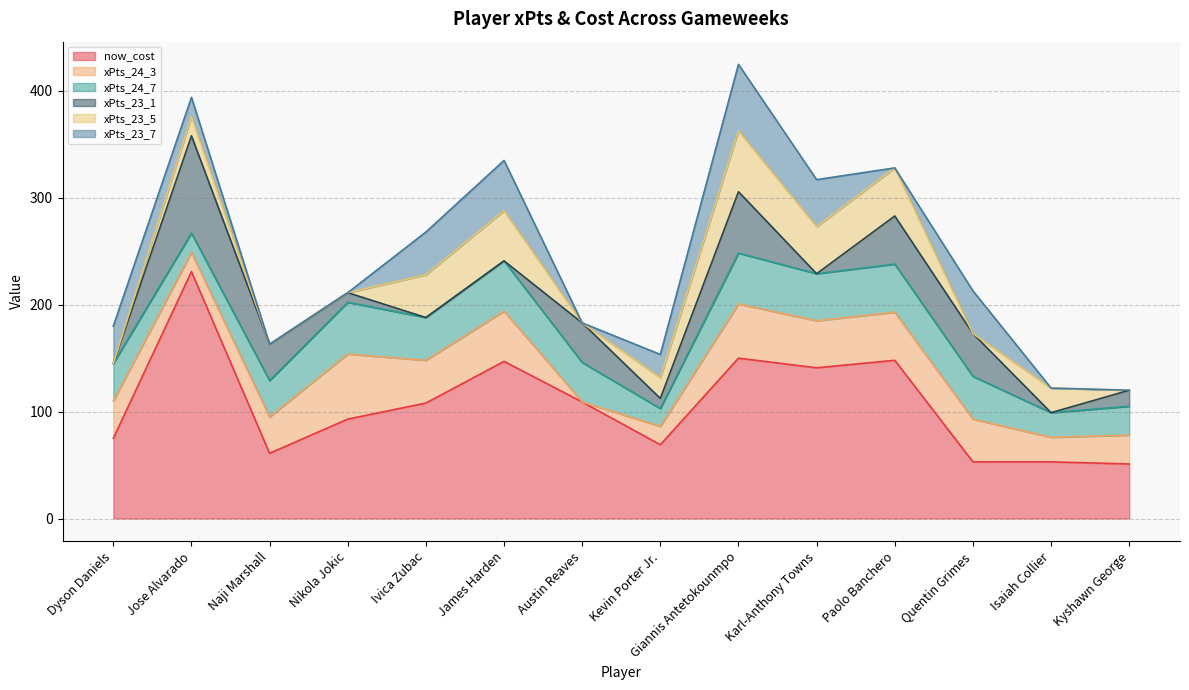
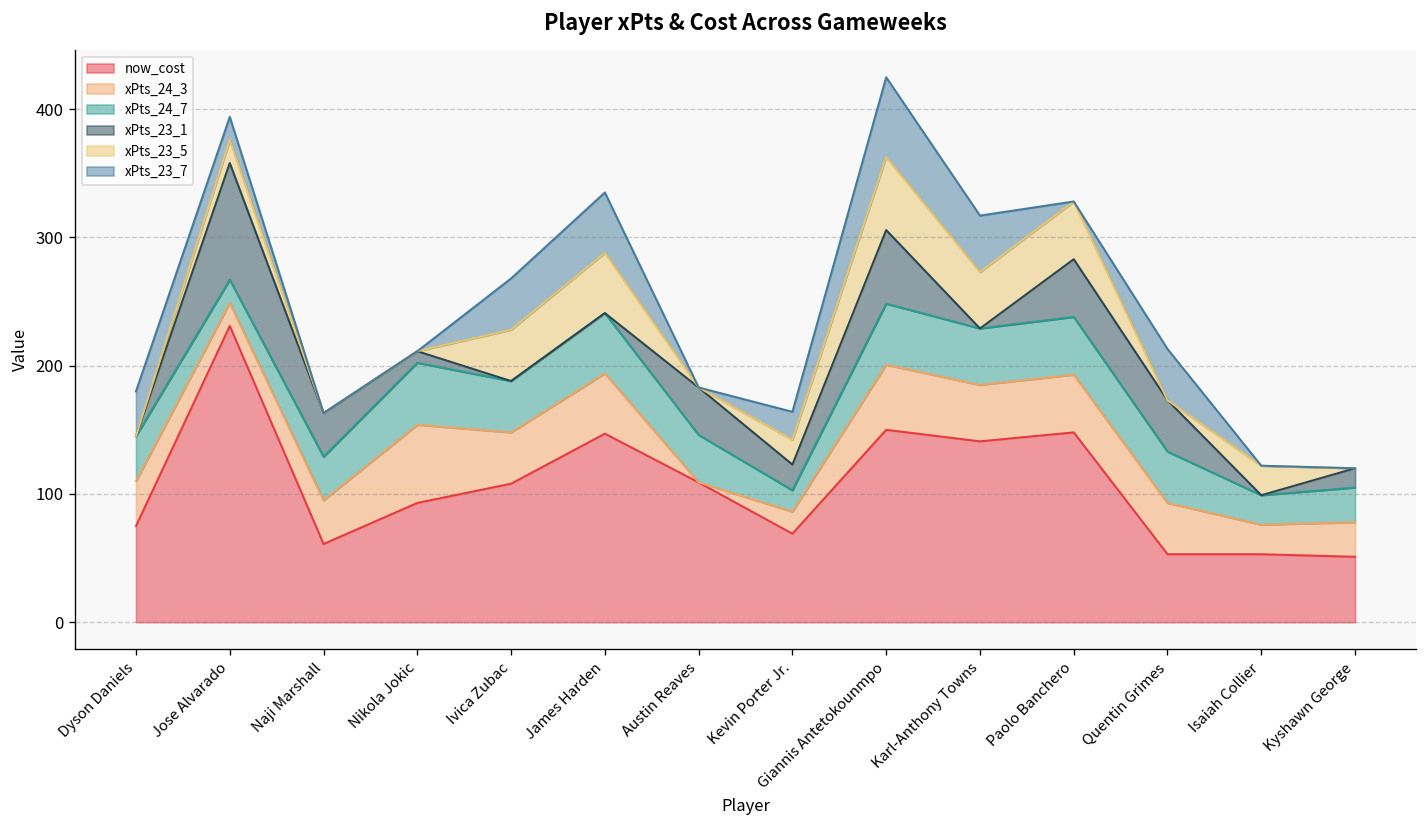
xPts_23_1, Kevin Porter Jr.: 9 -> 20
